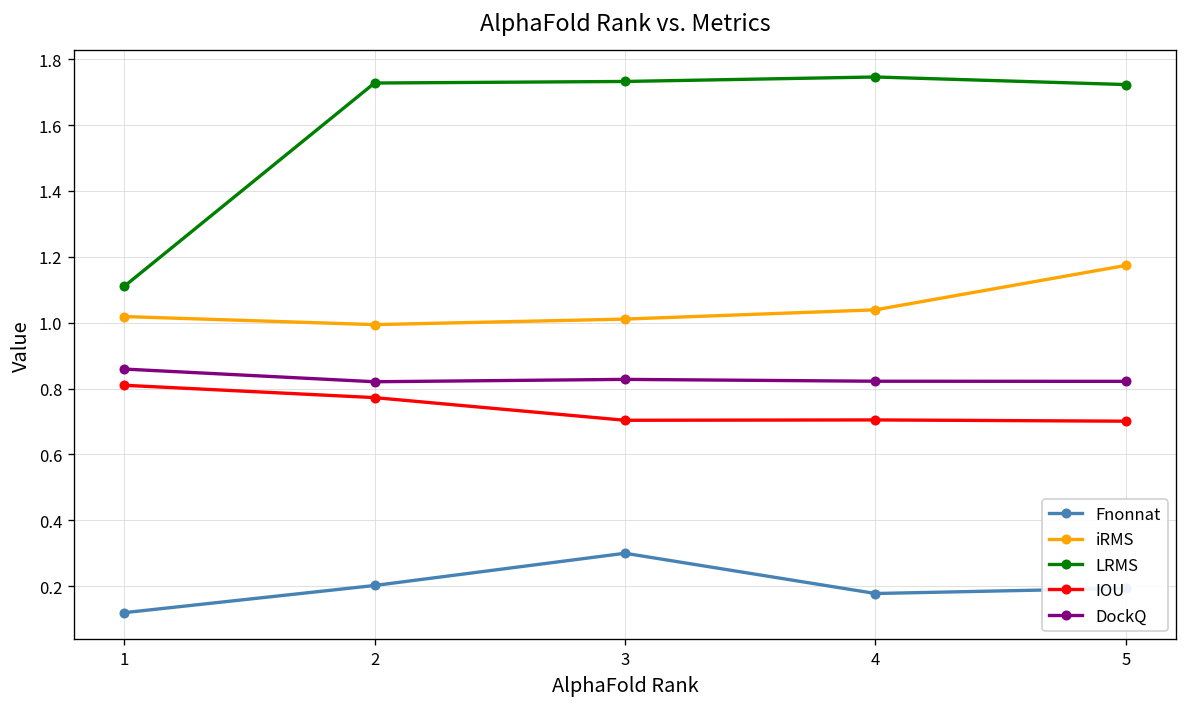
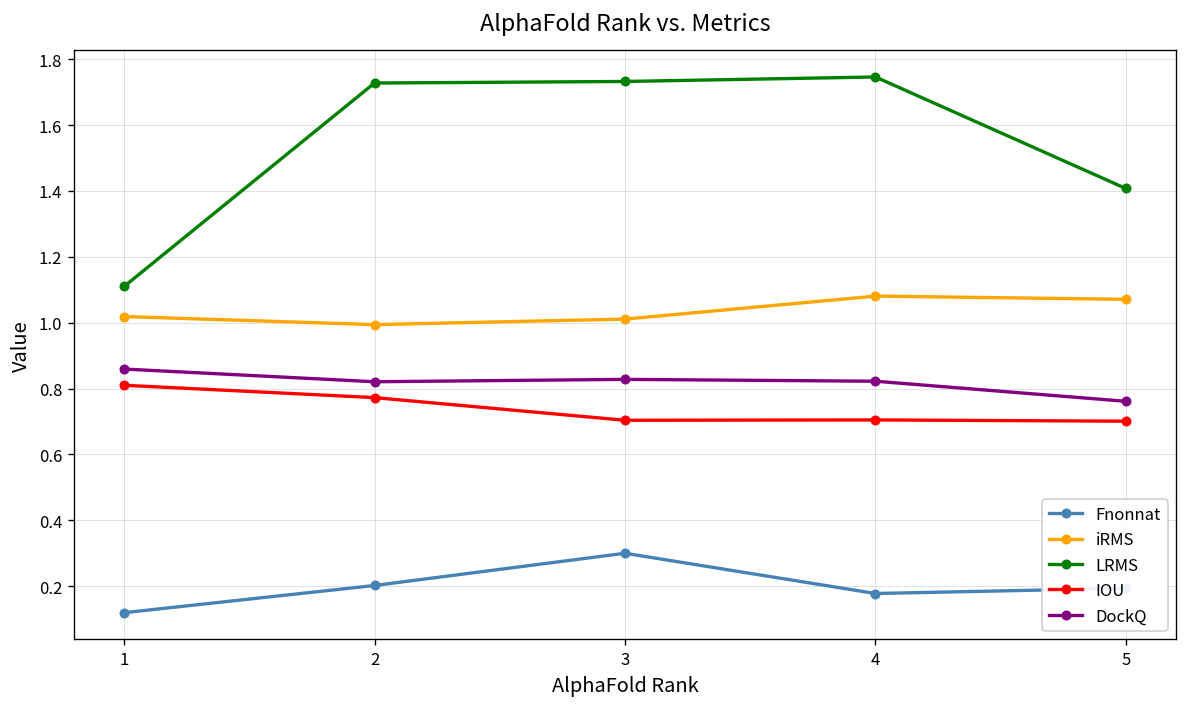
iRMS, 4: 1.04 -> 1.08
iRMS, 5: 1.17 -> 1.07
LRMS, 5: 1.72 -> 1.41
DockQ, 5: 0.82 -> 0.76
